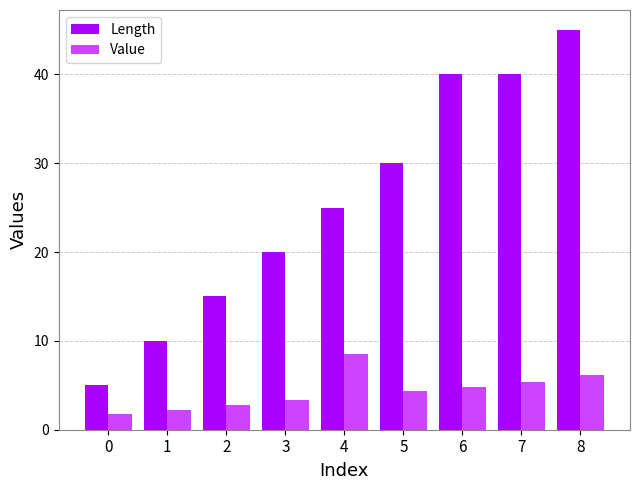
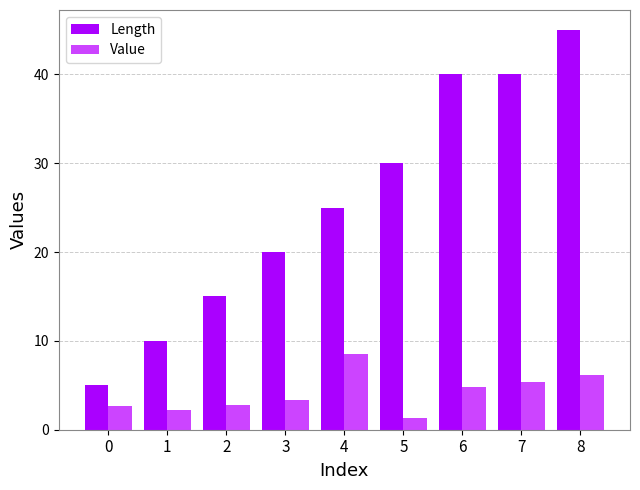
Value, 0: 2 -> 3
Value, 5: 4 -> 1
